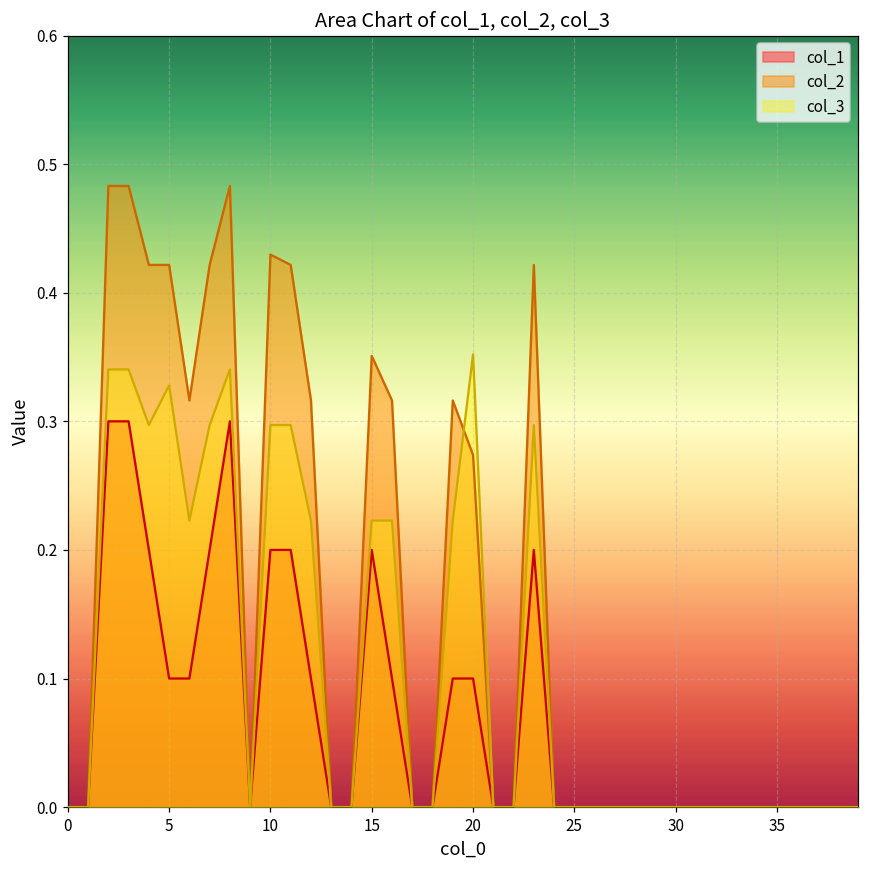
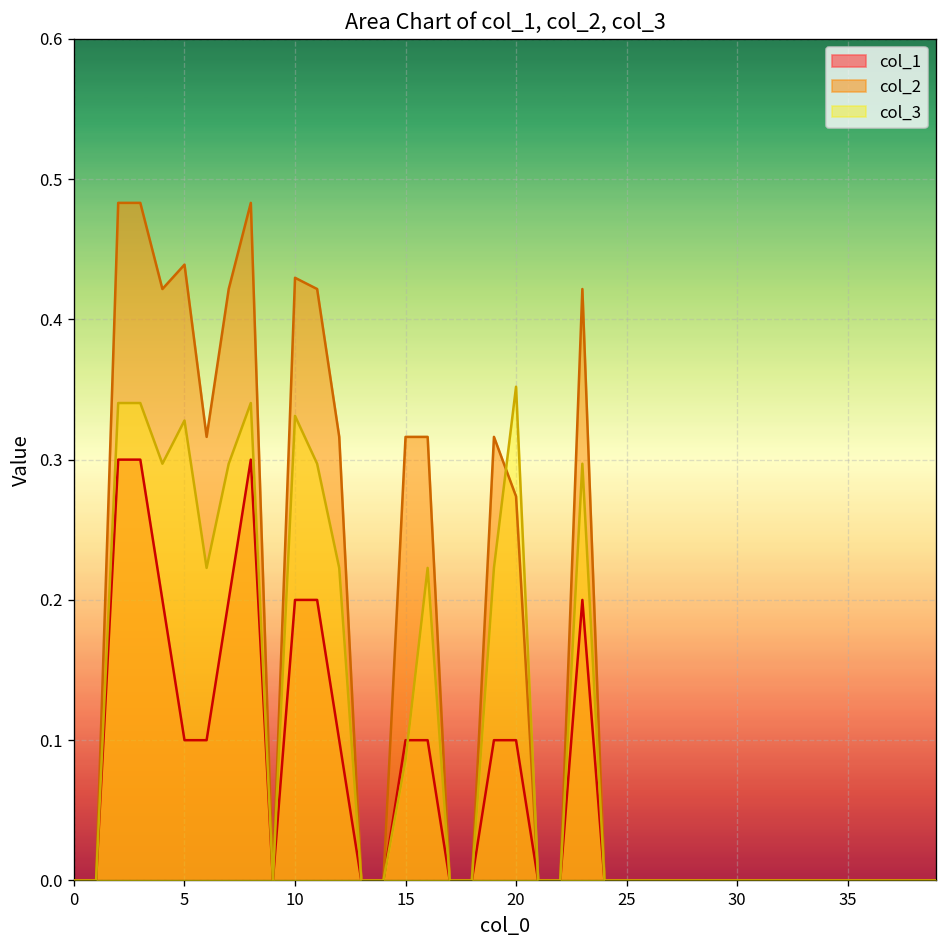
col_2, 5: 0.422 -> 0.439
col_3, 10: 0.297 -> 0.331
col_1, 15: 0.2 -> 0.1
col_2, 15: 0.351 -> 0.316
col_3, 15: 0.223 -> 0.086
